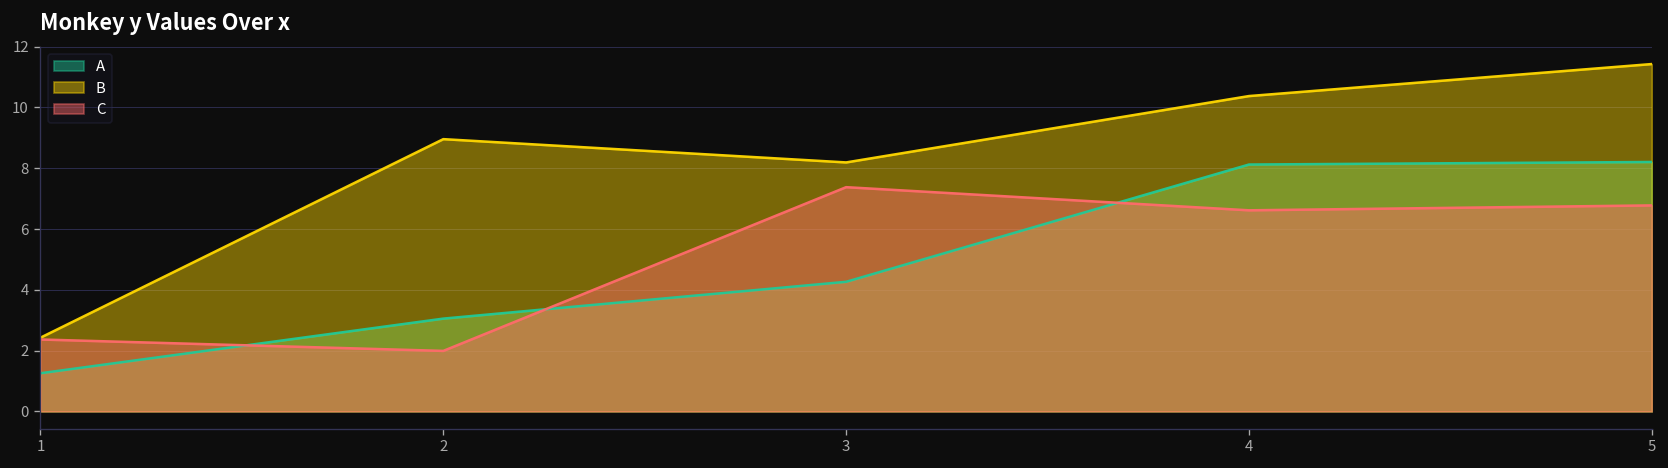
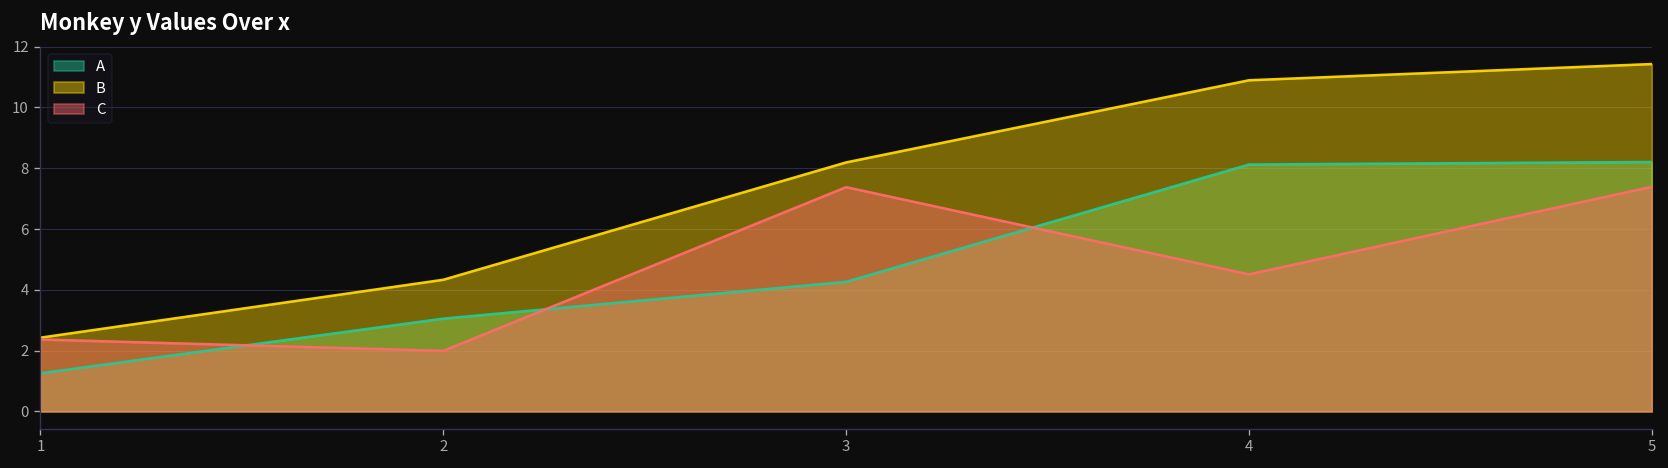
B, 2: 9.0 -> 4.3
B, 4: 10.4 -> 10.9
C, 4: 6.6 -> 4.5
C, 5: 6.8 -> 7.4
